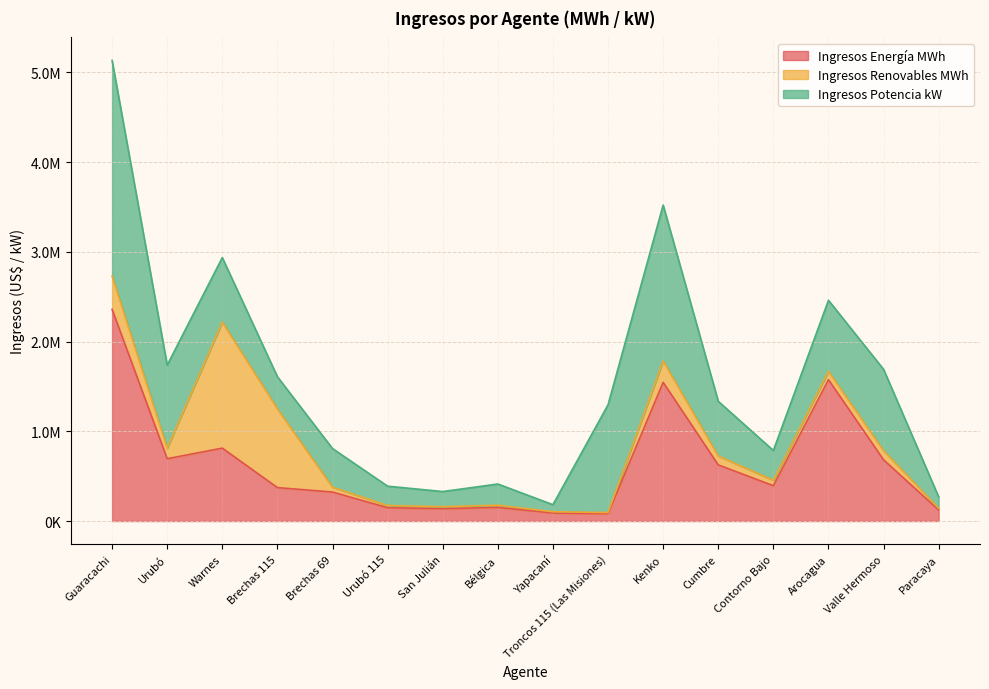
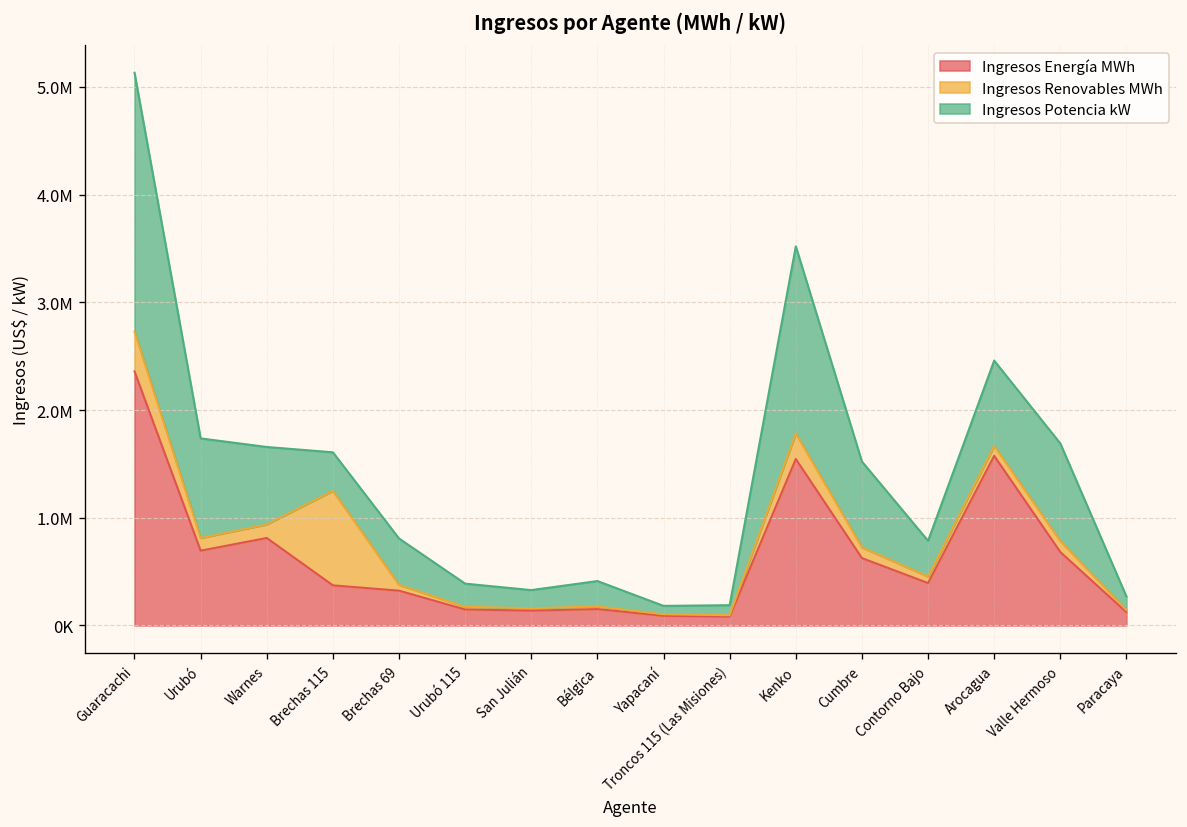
Ingresos Renovables MWh, Warnes: 1400000 -> 100000
Ingresos Potencia kW, Troncos 115 (Las Misiones): 1200000 -> 100000
Ingresos Potencia kW, Cumbre: 600000 -> 800000
